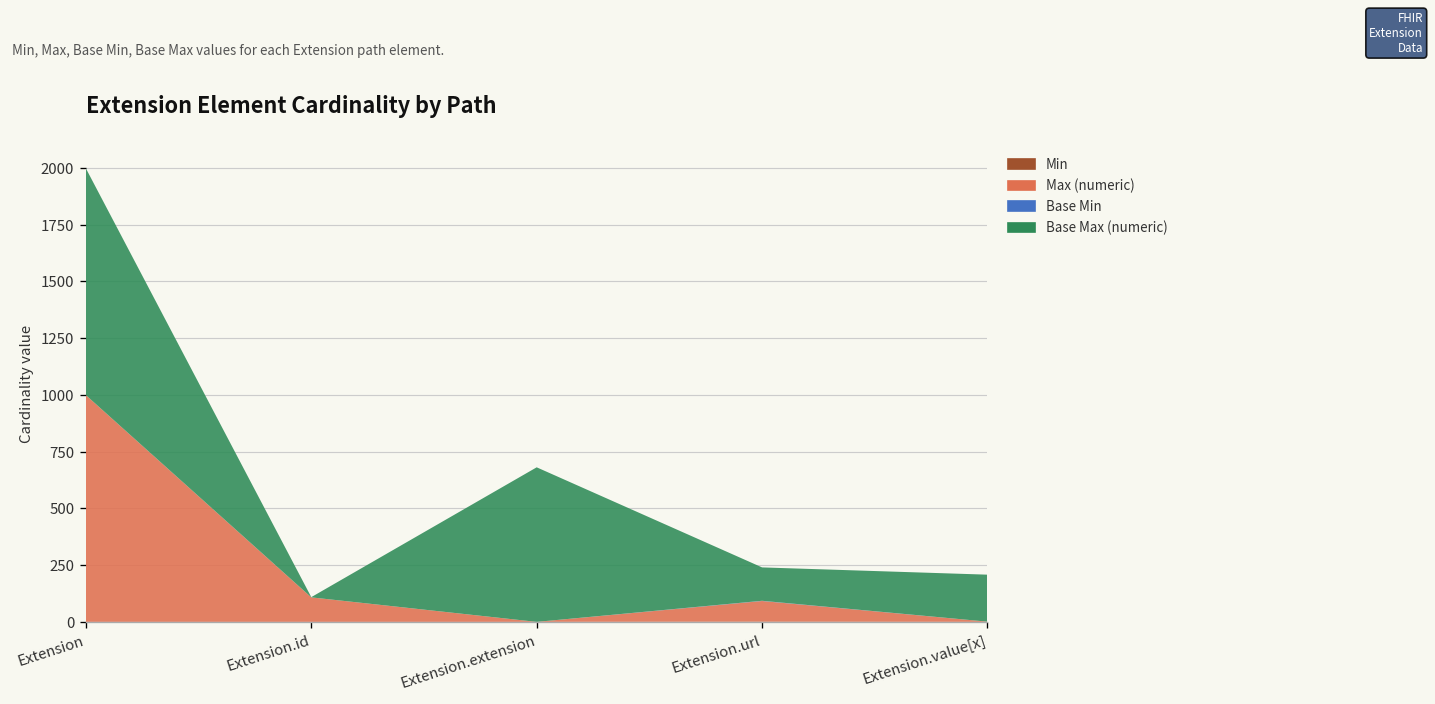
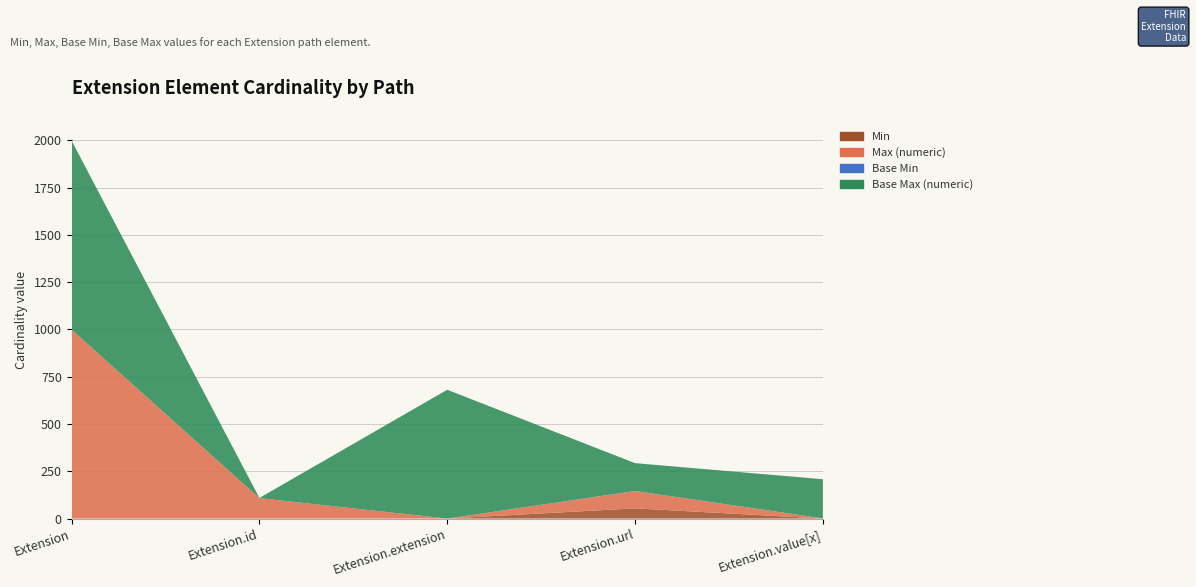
Min, Extension.url: 0 -> 50
